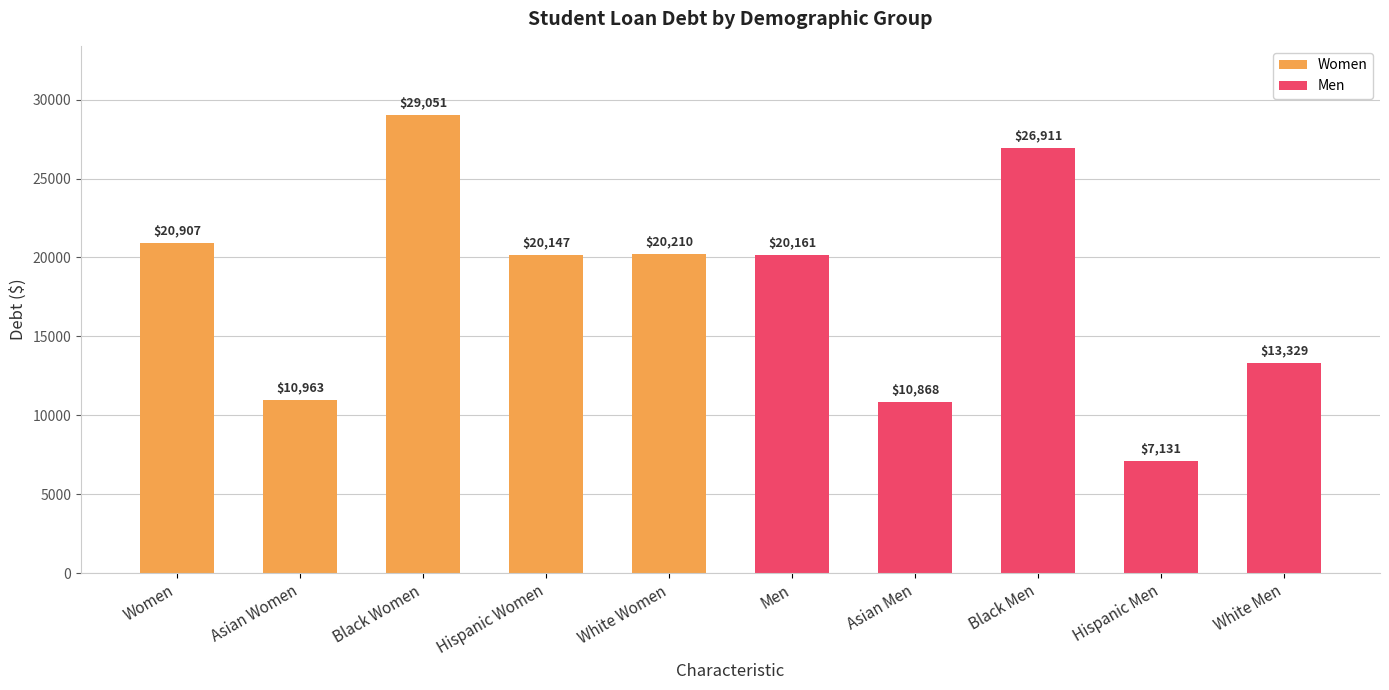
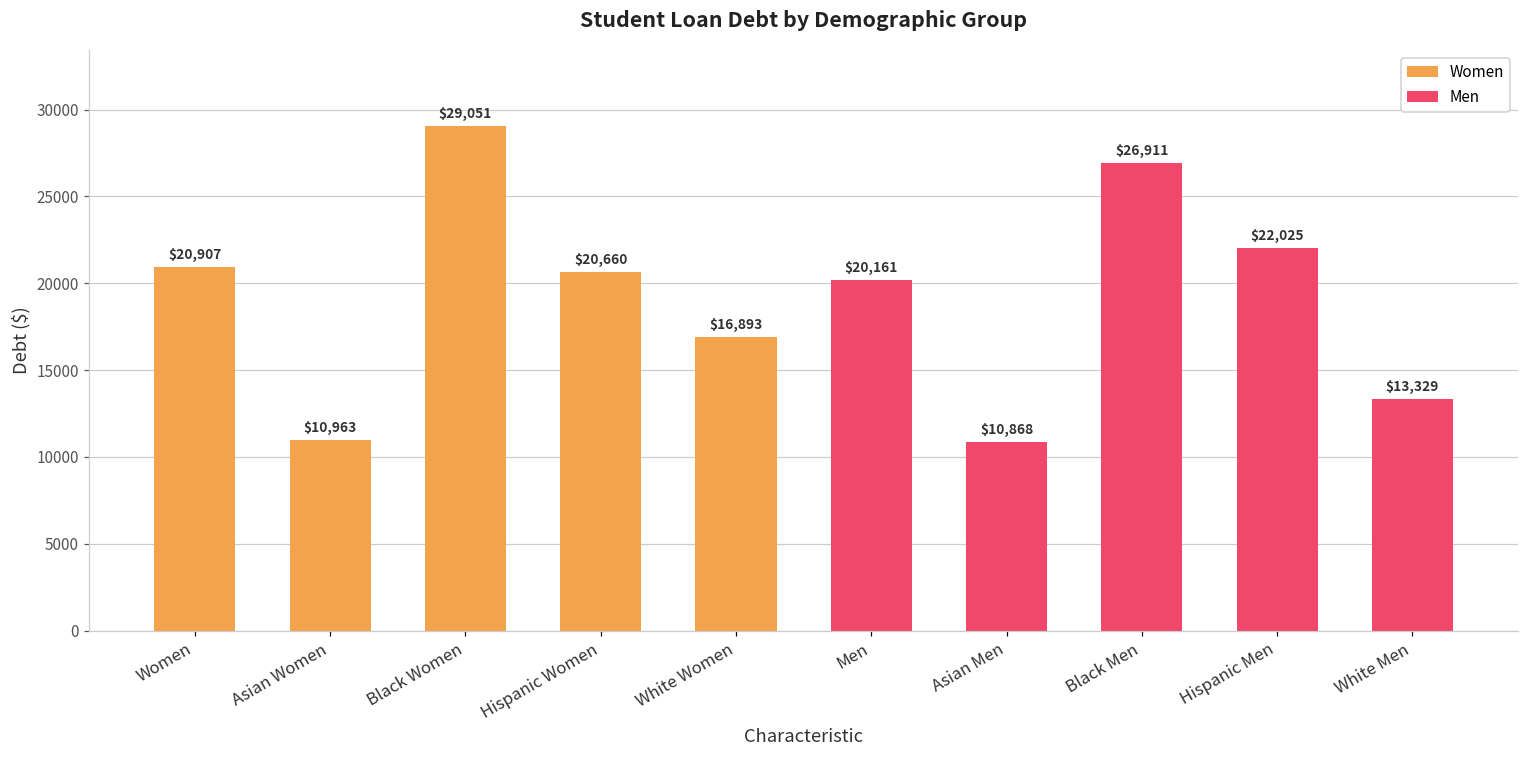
Hispanic Women: $20,147 -> $20,660
White Women: $20,210 -> $16,893
Hispanic Men: $7,131 -> $22,025
